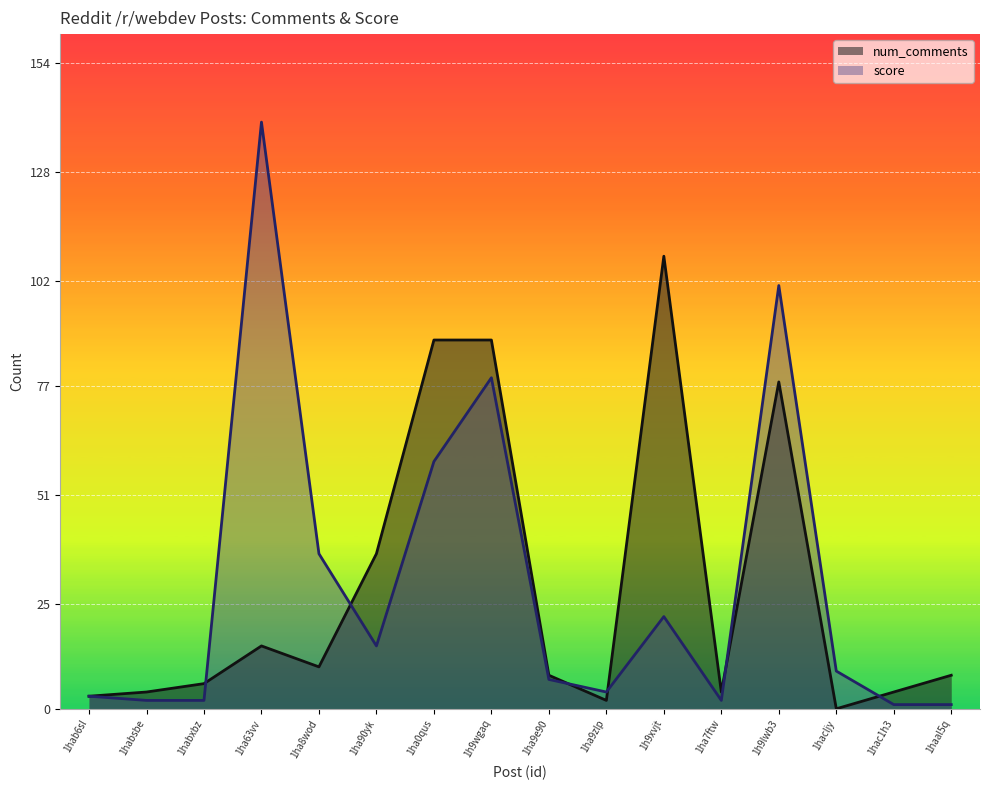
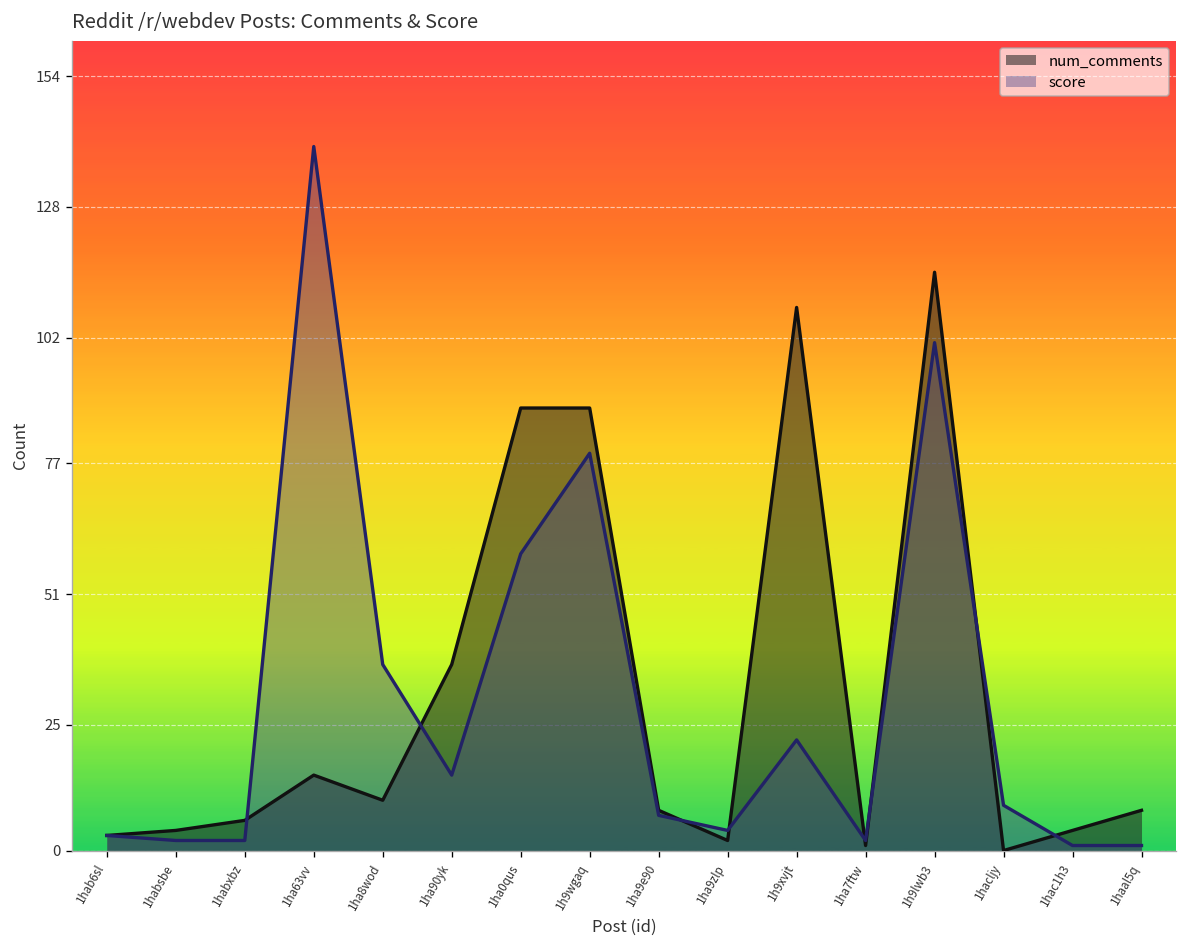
num_comments, 1ha7ftw: 4 -> 1
num_comments, 1h9lwb3: 78 -> 115
